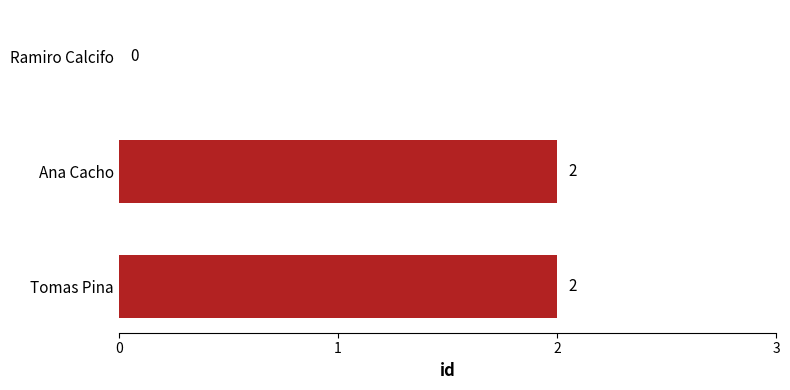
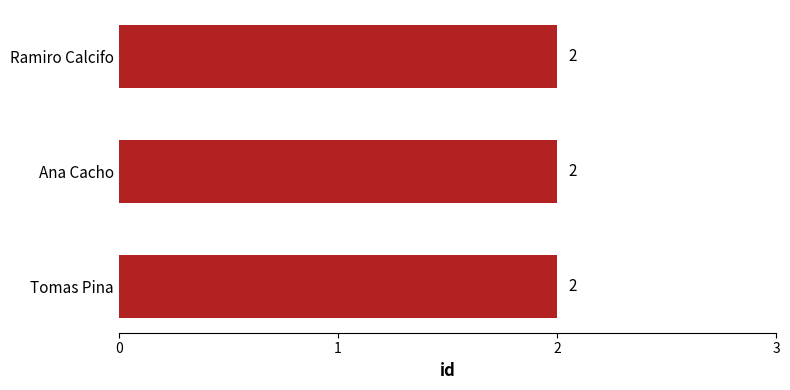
Ramiro Calcifo: 0 -> 2
